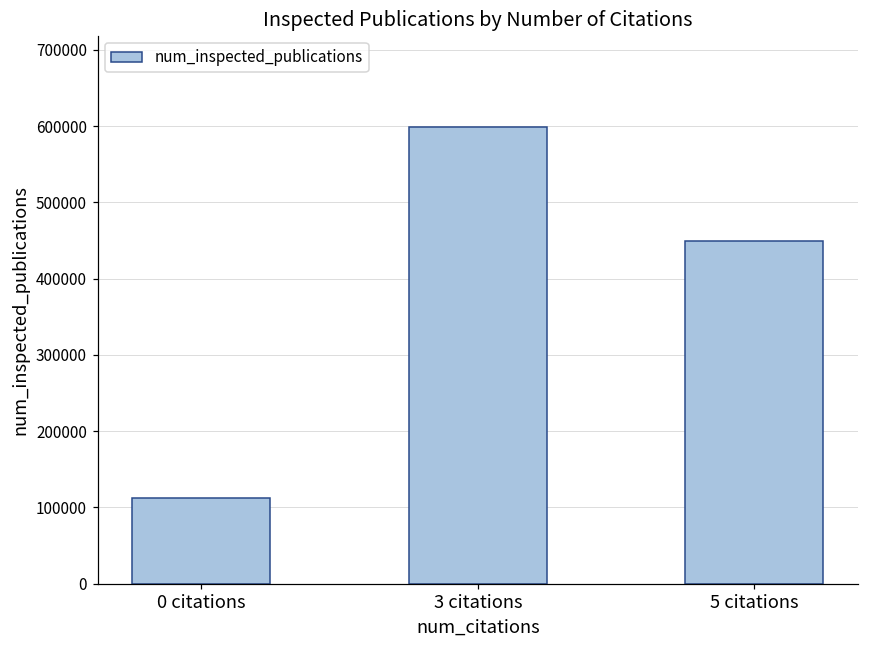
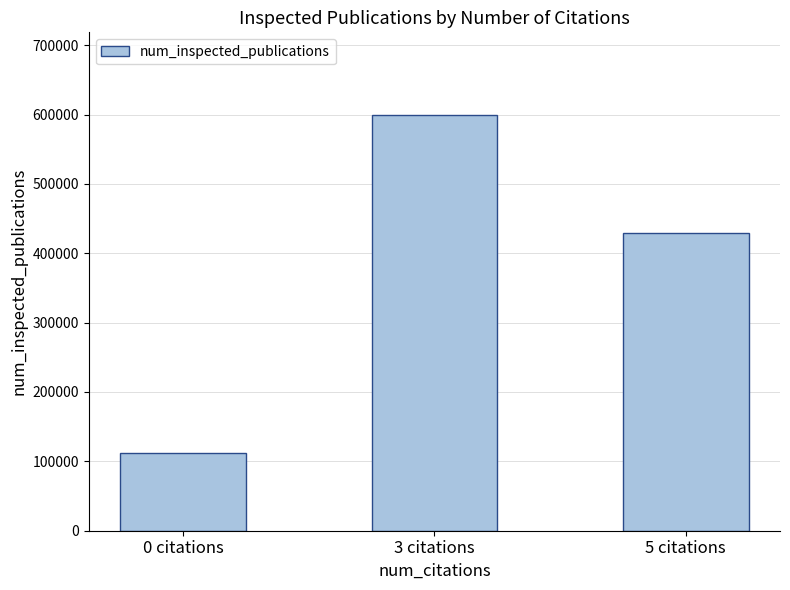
5 citations: 450000 -> 430000
